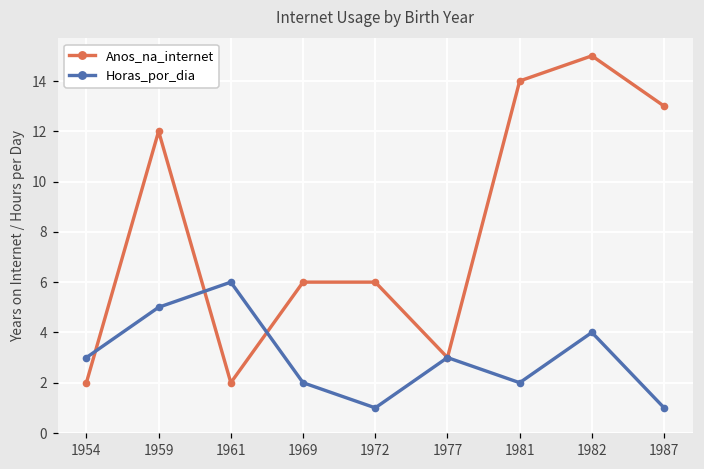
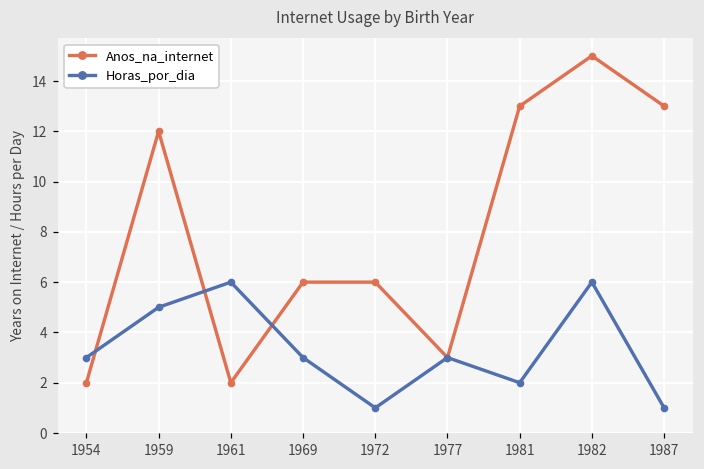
Horas_por_dia, 1969: 2 -> 3
Anos_na_internet, 1981: 14 -> 13
Horas_por_dia, 1982: 4 -> 6
